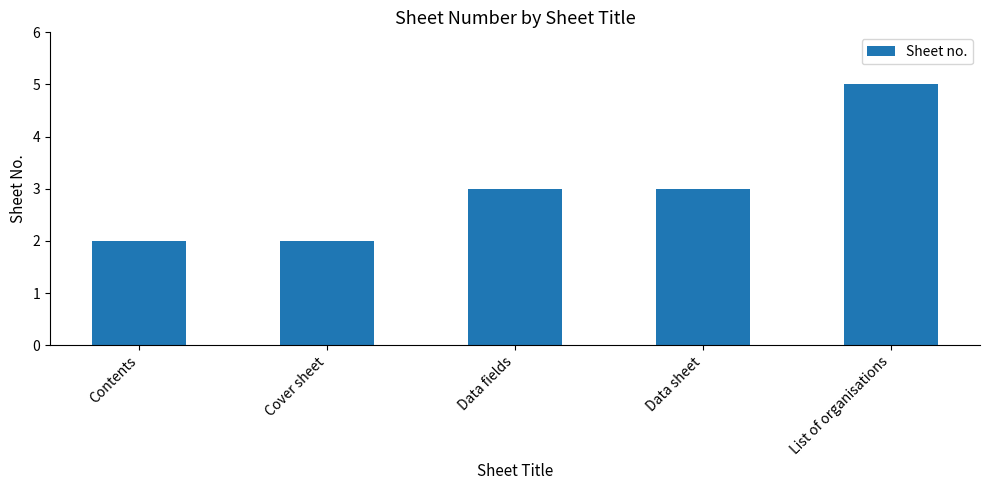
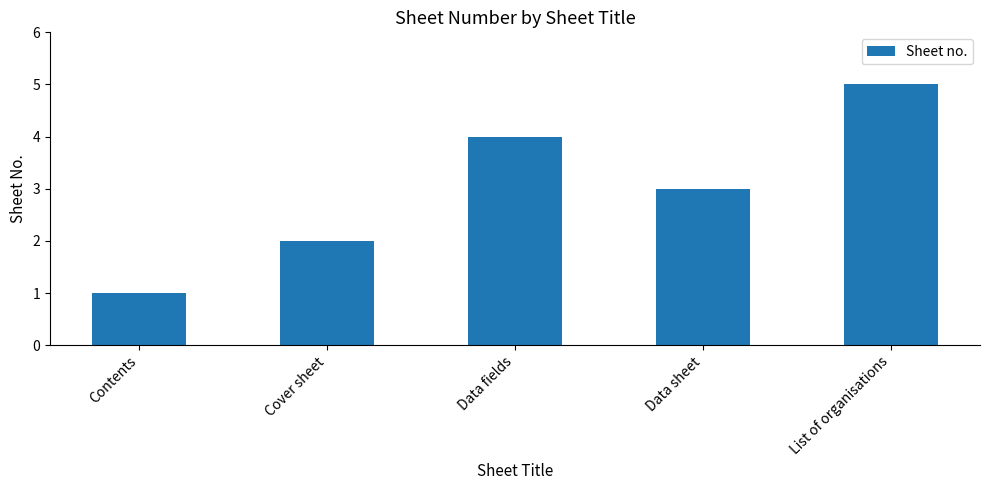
Contents: 2 -> 1
Data fields: 3 -> 4
